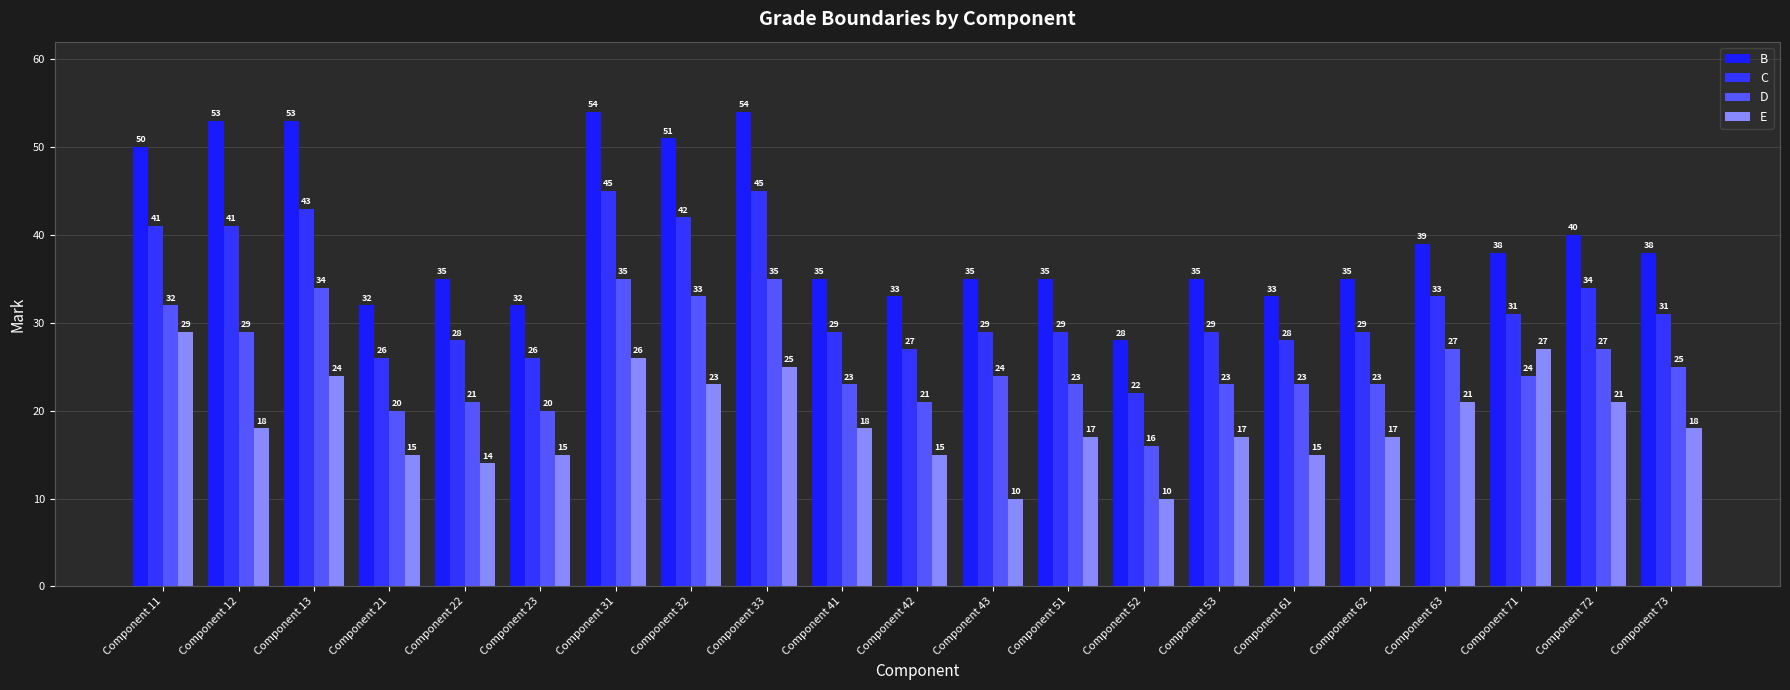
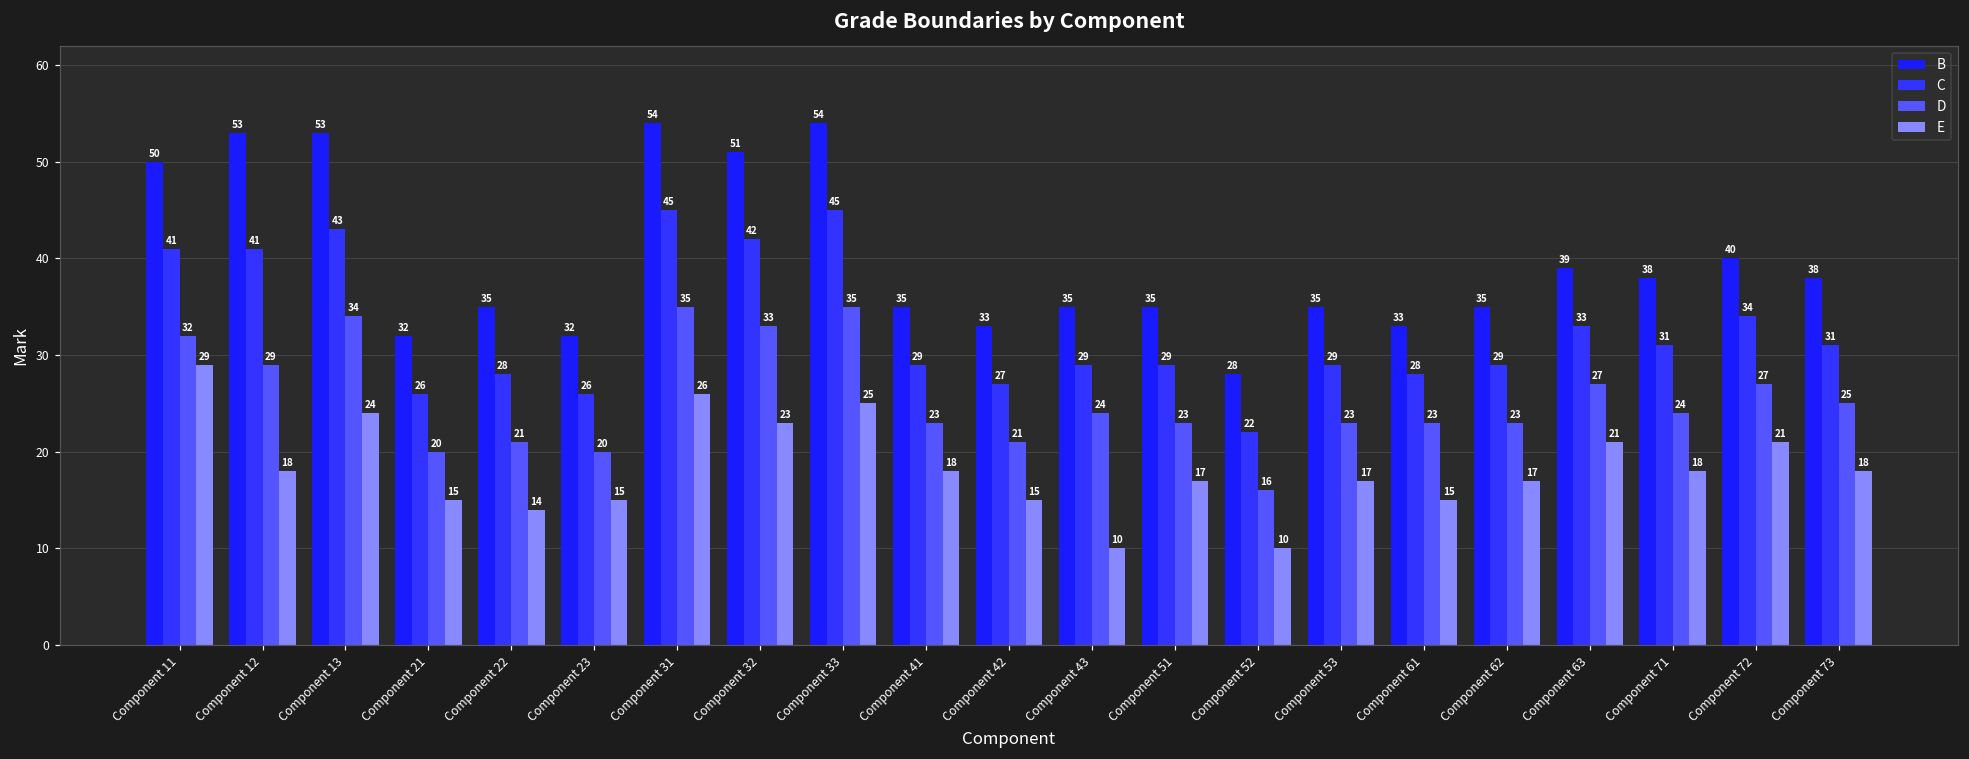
E, Component 71: 27 -> 18
